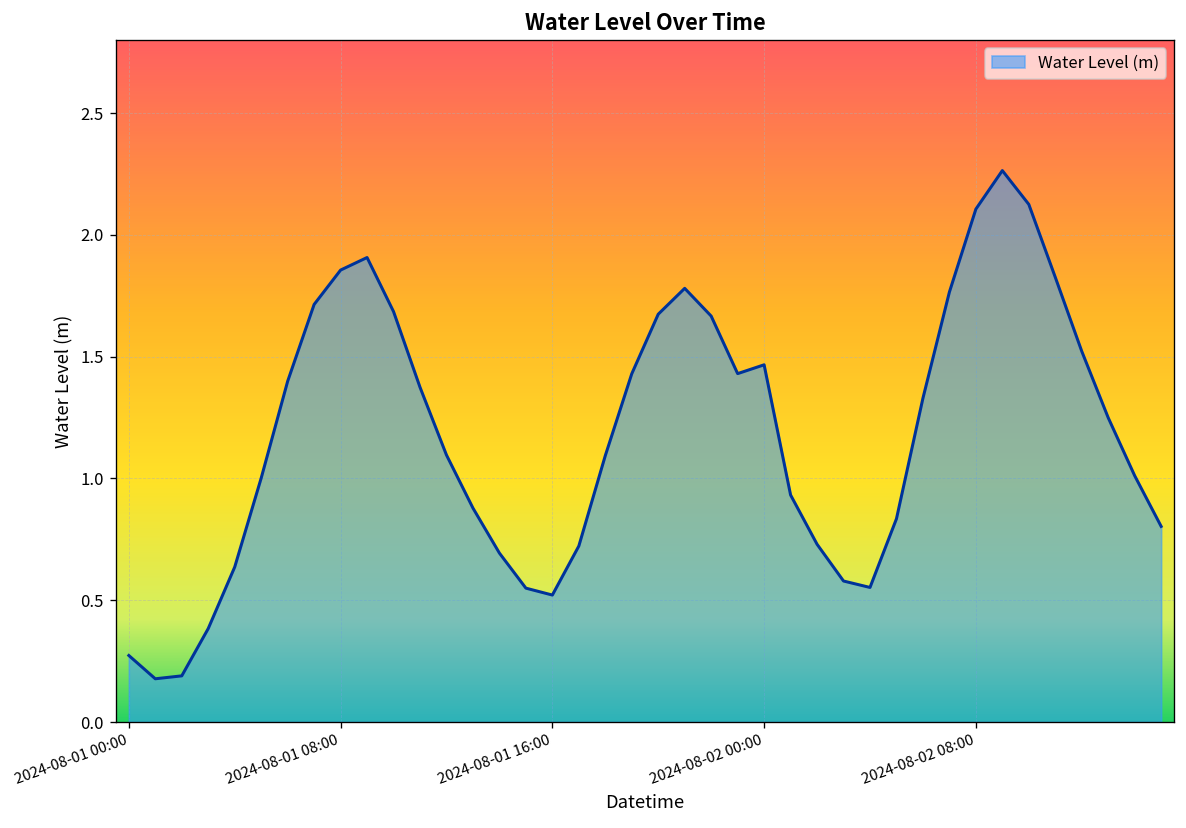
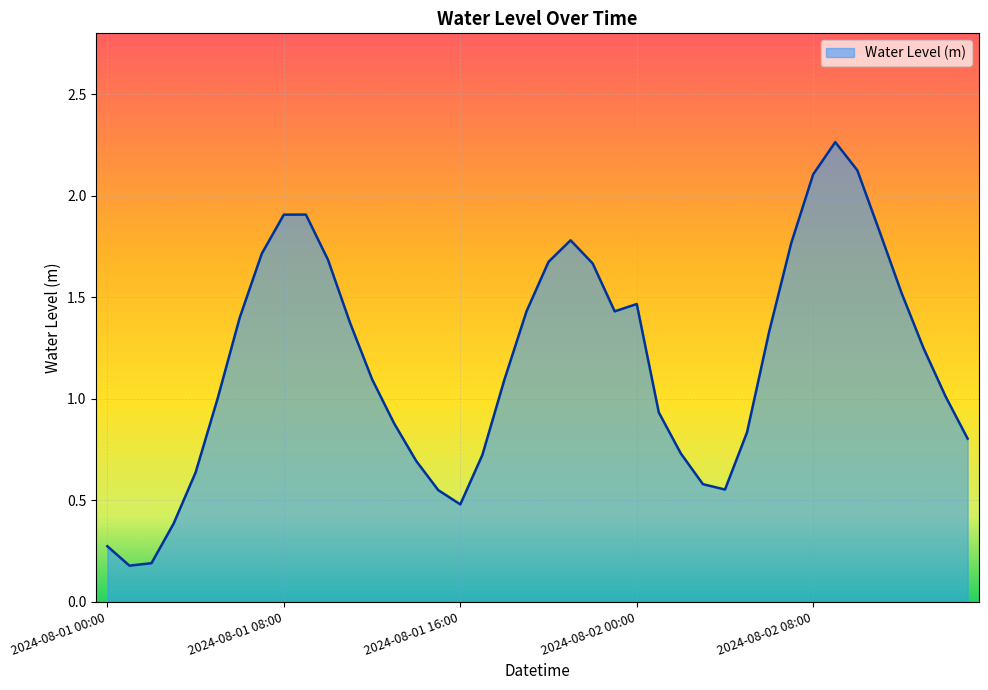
2024-08-01 08:00: 1.86 -> 1.91
2024-08-01 16:00: 0.52 -> 0.48
